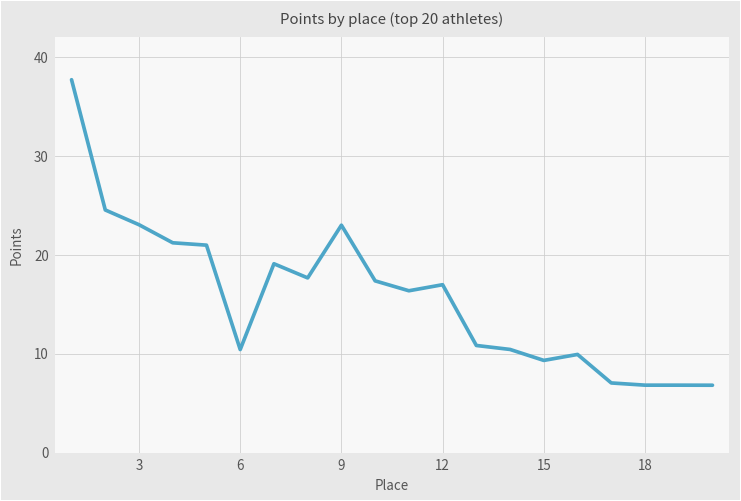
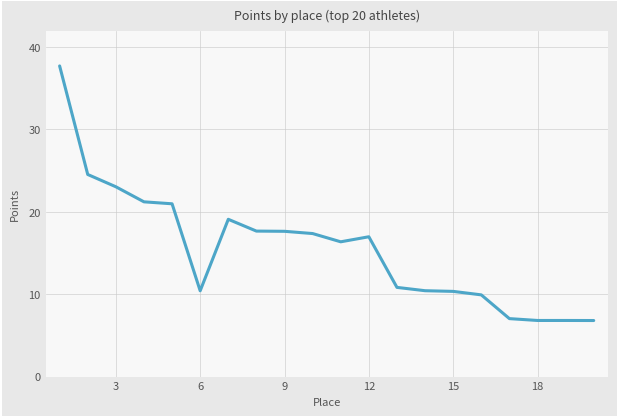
9: 23 -> 18
15: 9 -> 10
